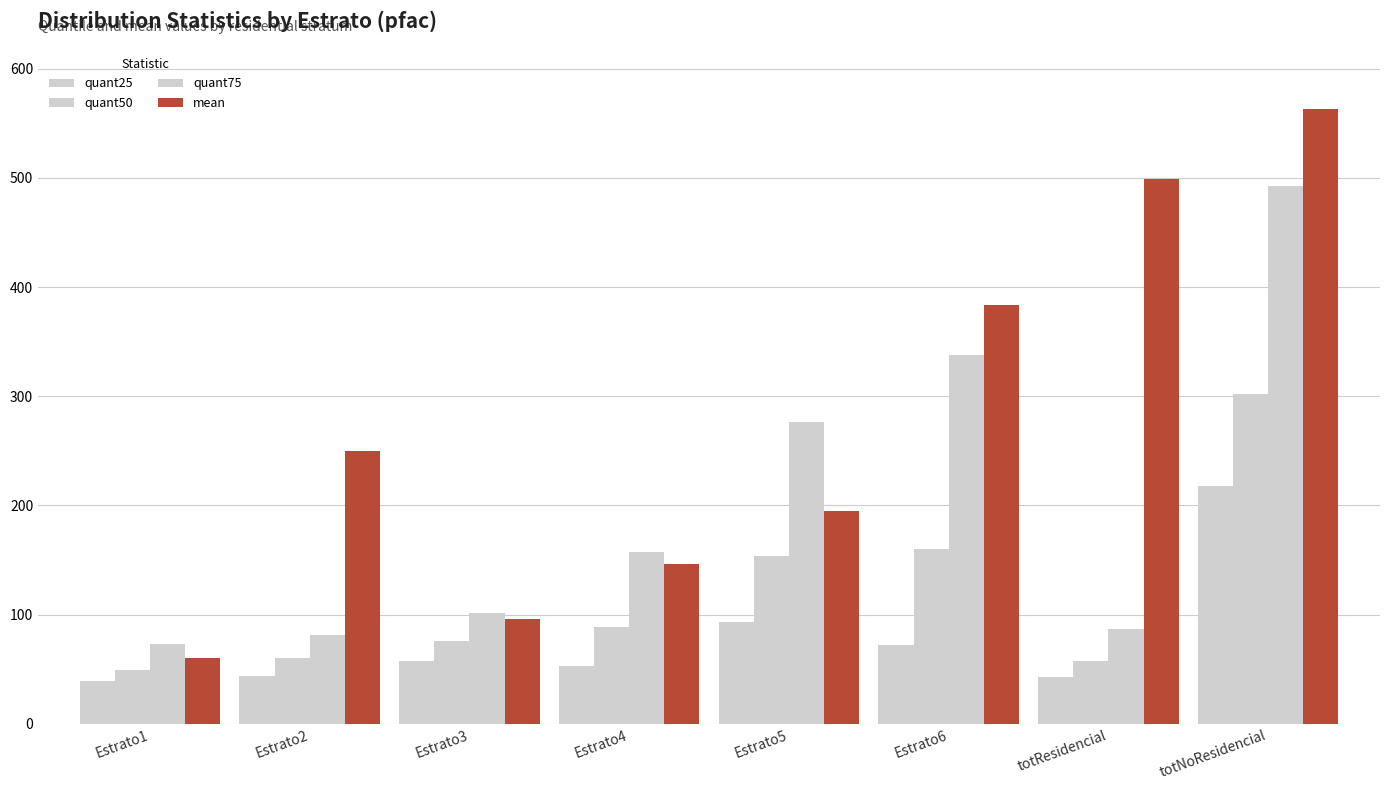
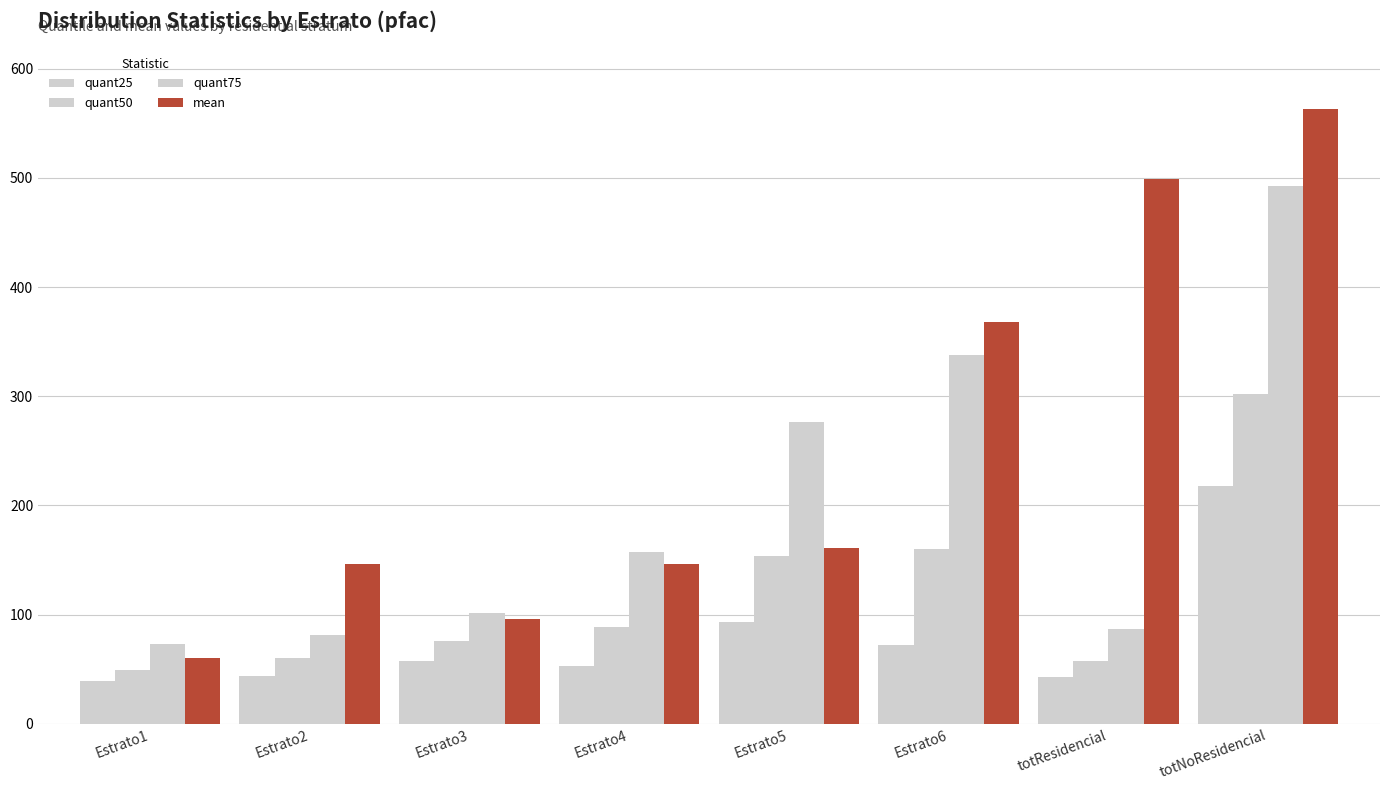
mean, Estrato2: 250 -> 146
mean, Estrato5: 195 -> 161
mean, Estrato6: 383 -> 368
